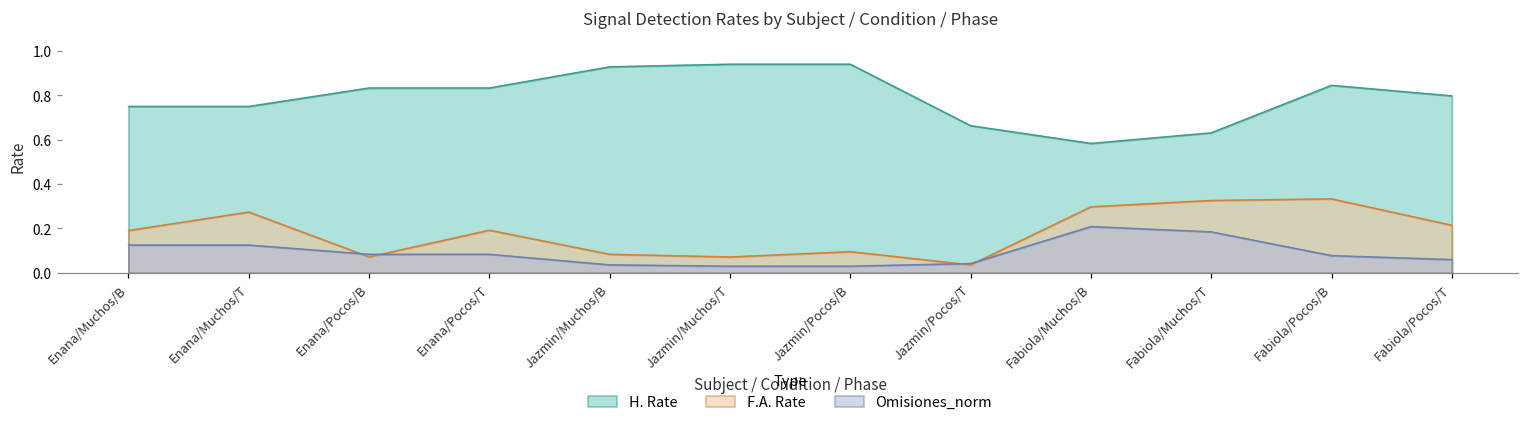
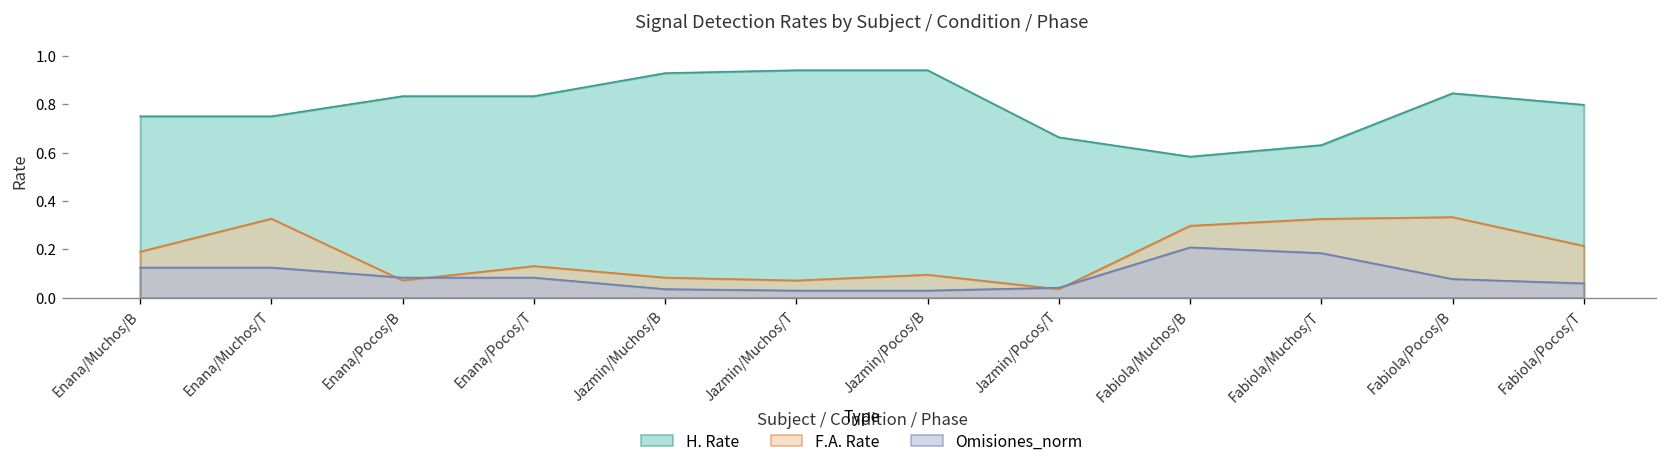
F.A. Rate, Enana/Muchos/T: 0.27 -> 0.33
F.A. Rate, Enana/Pocos/T: 0.19 -> 0.13
